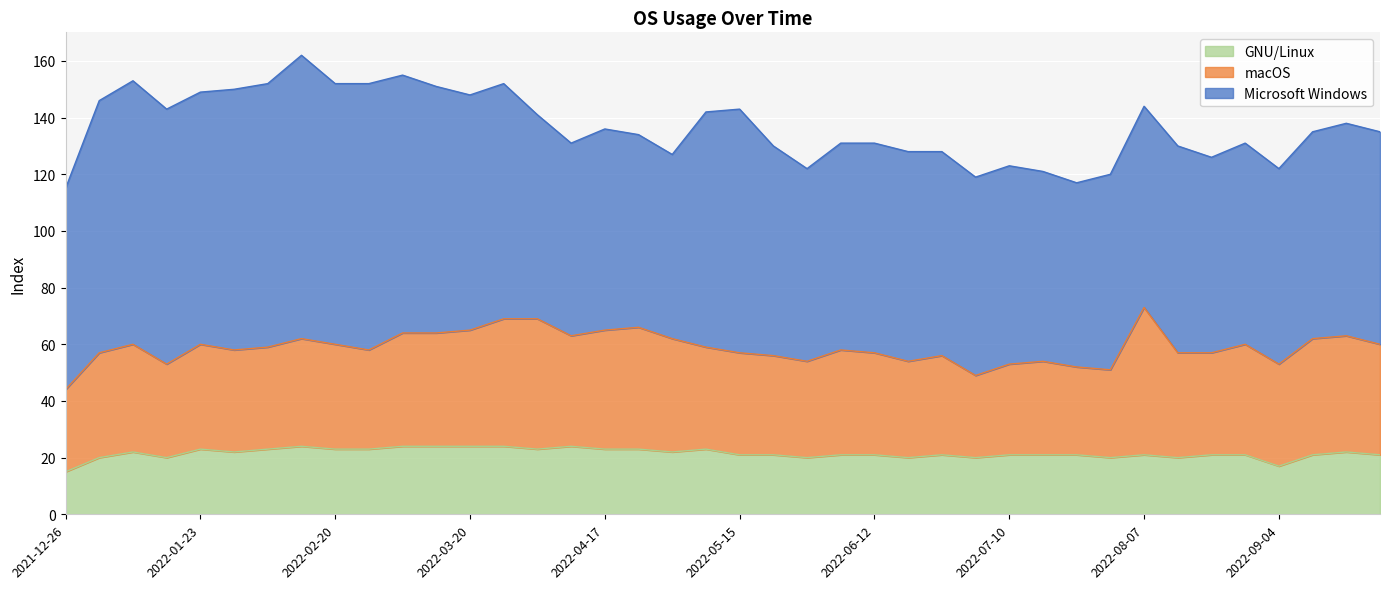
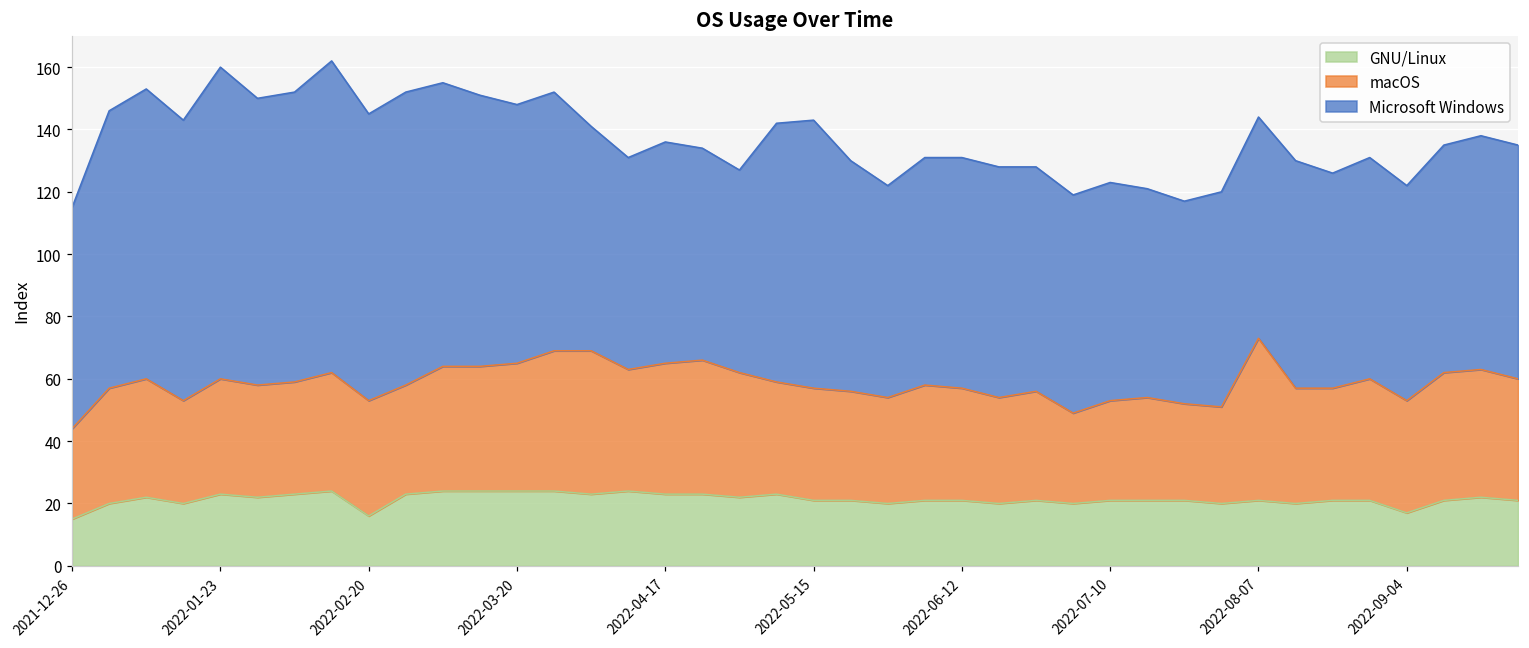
Microsoft Windows, 2022-01-23: 89 -> 100
GNU/Linux, 2022-02-20: 23 -> 16
